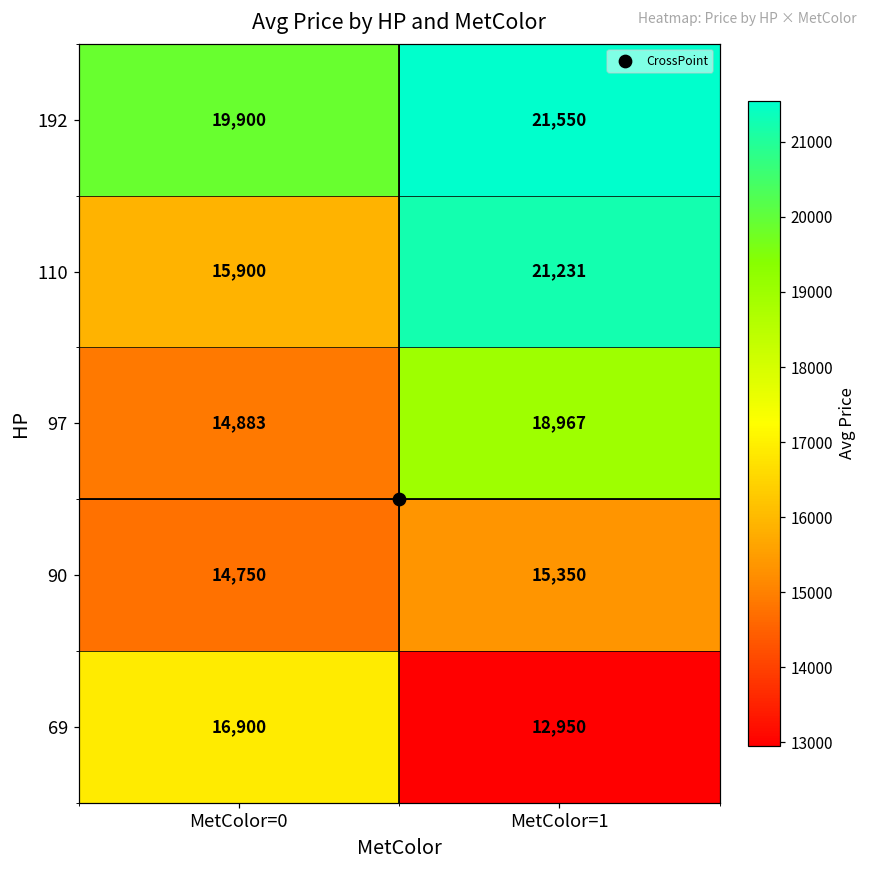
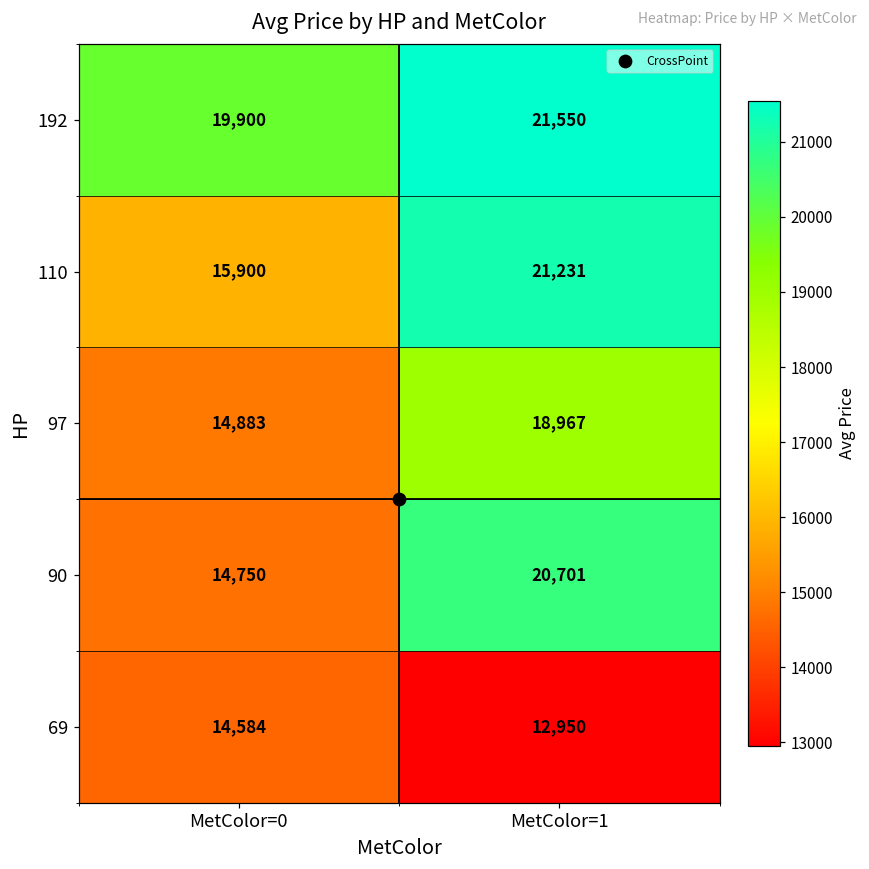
90, MetColor=1: 15,350 -> 20,701
69, MetColor=0: 16,900 -> 14,584
